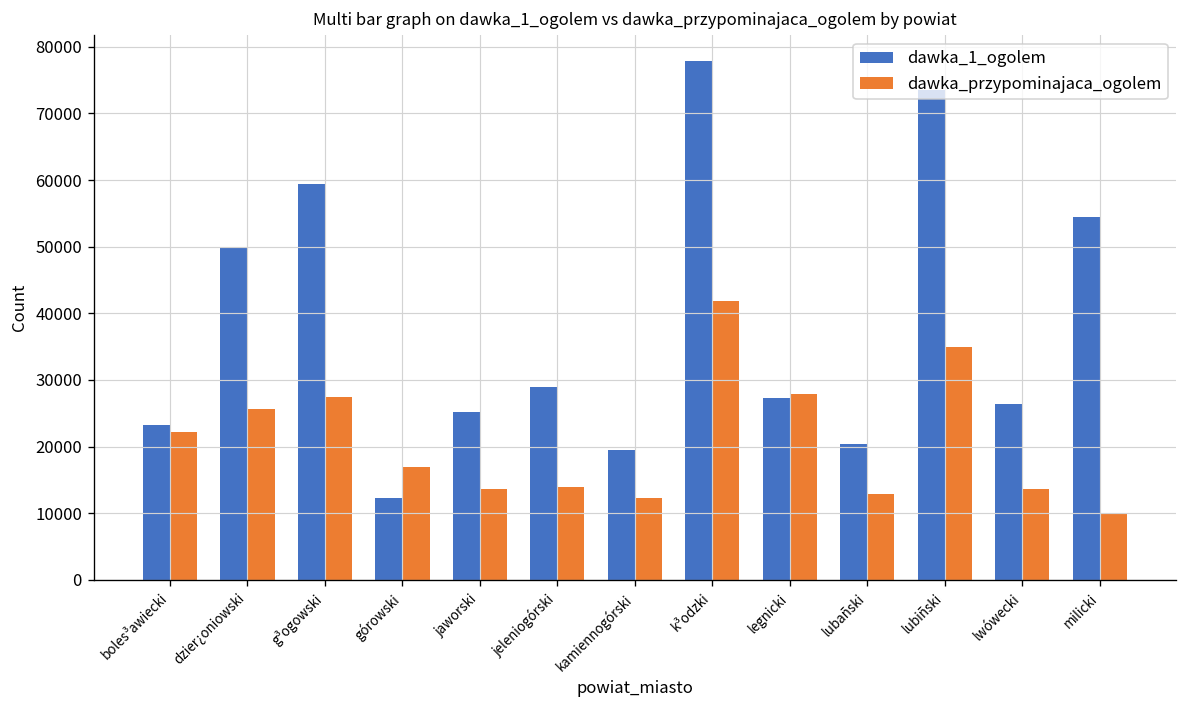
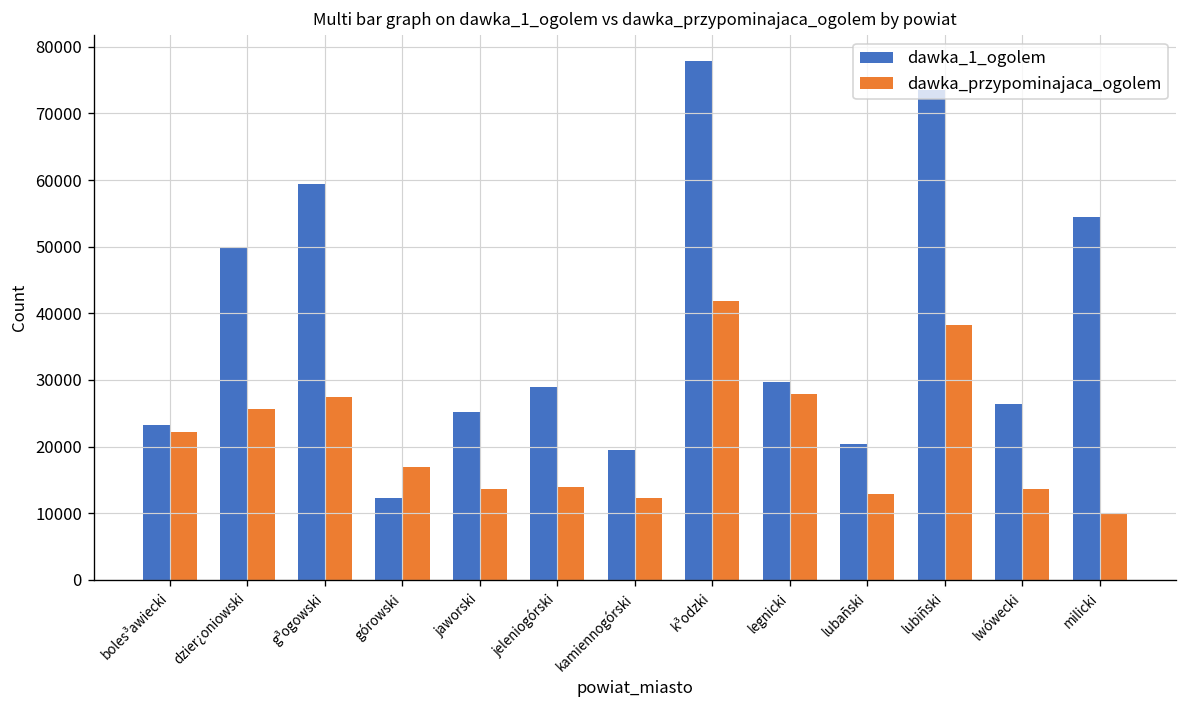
dawka_1_ogolem, legnicki: 27000 -> 30000
dawka_przypominajaca_ogolem, lubiñski: 35000 -> 38000
